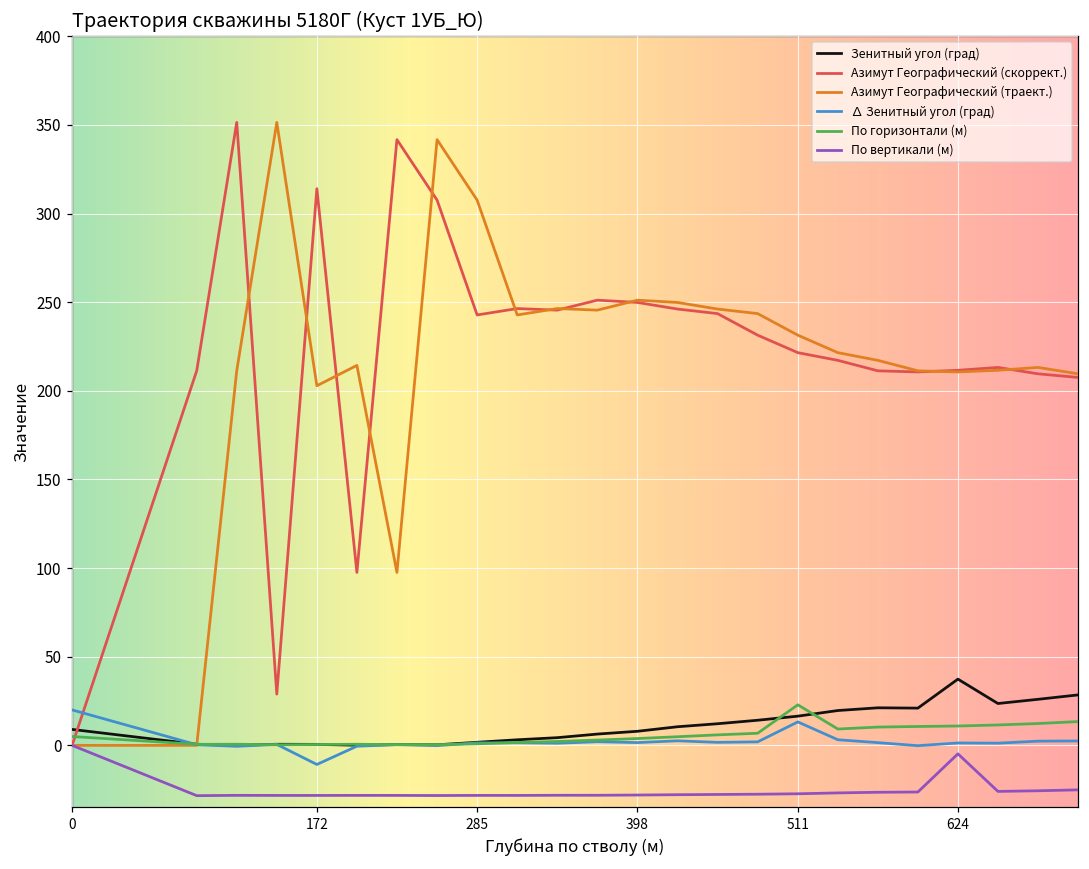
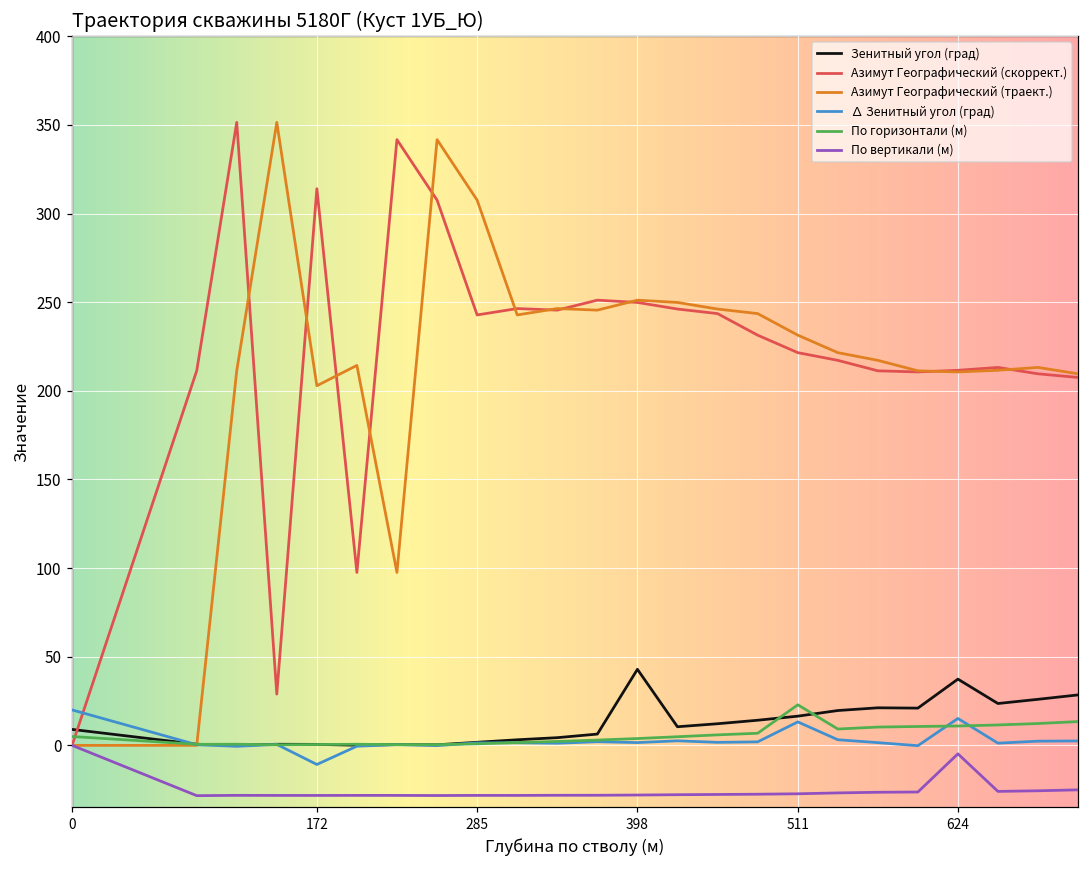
Зенитный угол (град), 398: 8 -> 43
∆ Зенитный угол (град), 624: 1 -> 15
